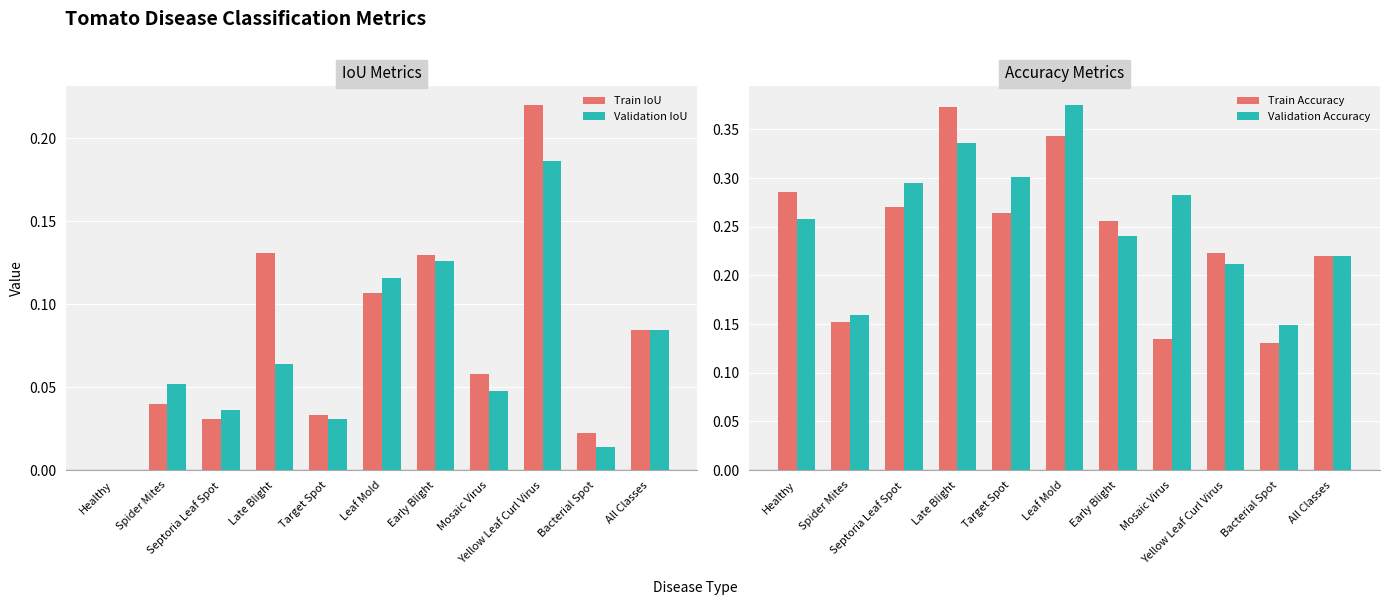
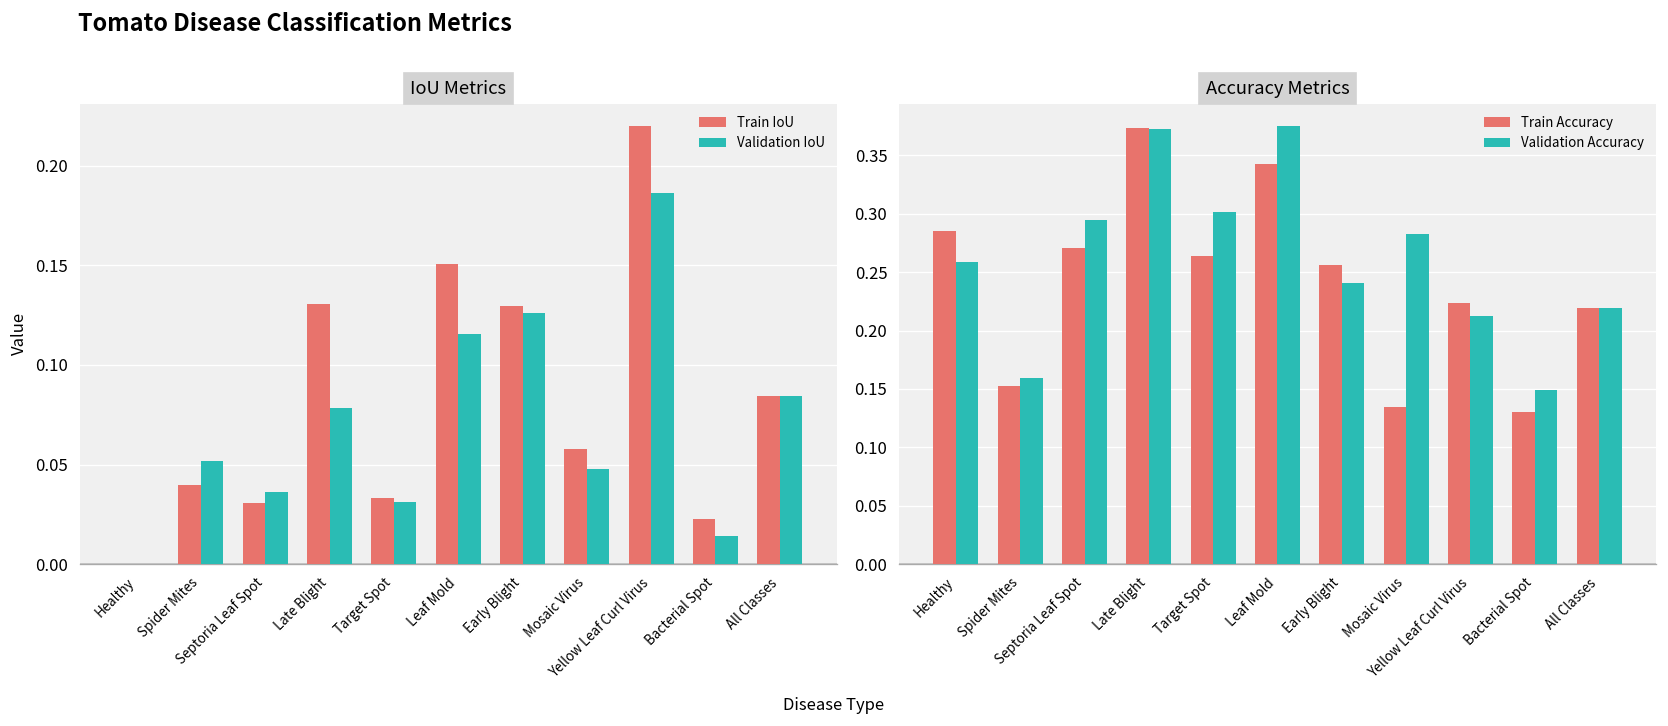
IoU Metrics, Validation IoU, Late Blight: 0.064 -> 0.079
IoU Metrics, Train IoU, Leaf Mold: 0.107 -> 0.151
Accuracy Metrics, Validation Accuracy, Late Blight: 0.34 -> 0.37
